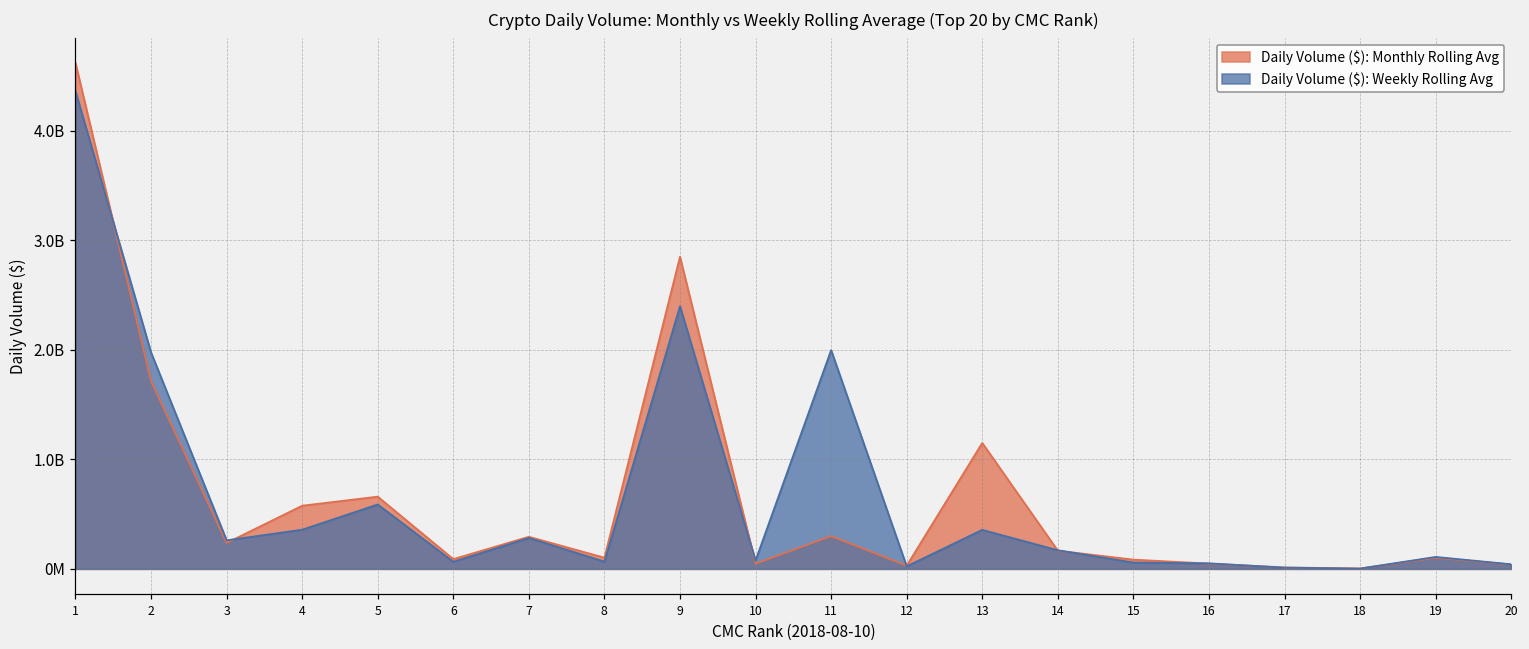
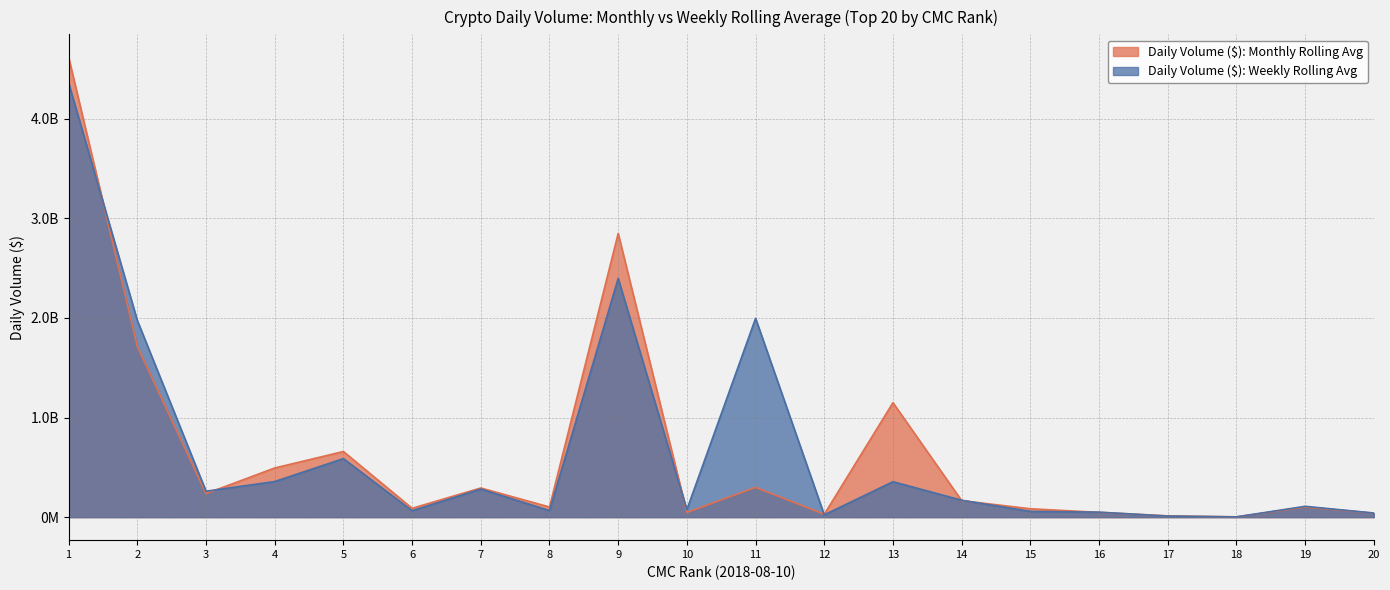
Daily Volume ($): Monthly Rolling Avg, 4: 600000000 -> 500000000
